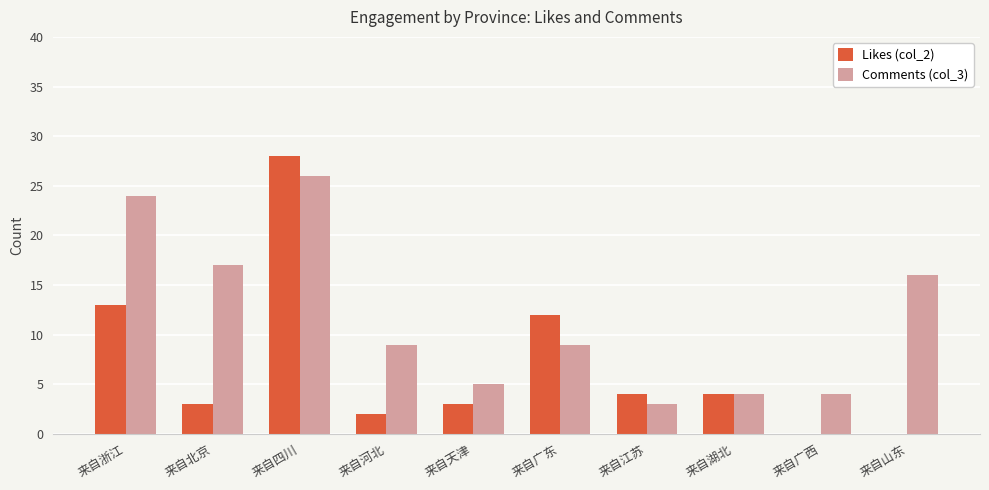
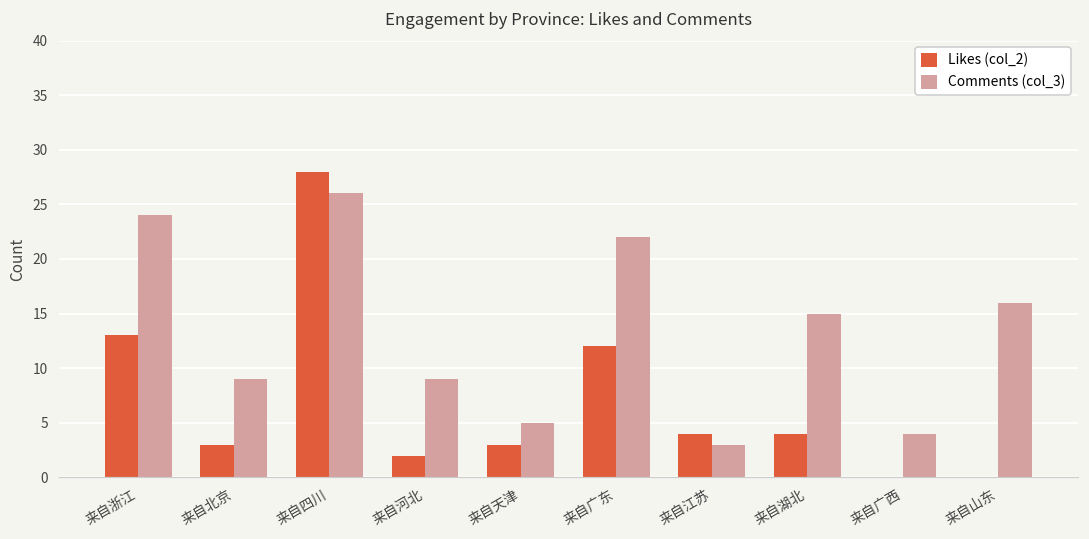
Comments (col_3), 来自北京: 17 -> 9
Comments (col_3), 来自广东: 9 -> 22
Comments (col_3), 来自湖北: 4 -> 15
